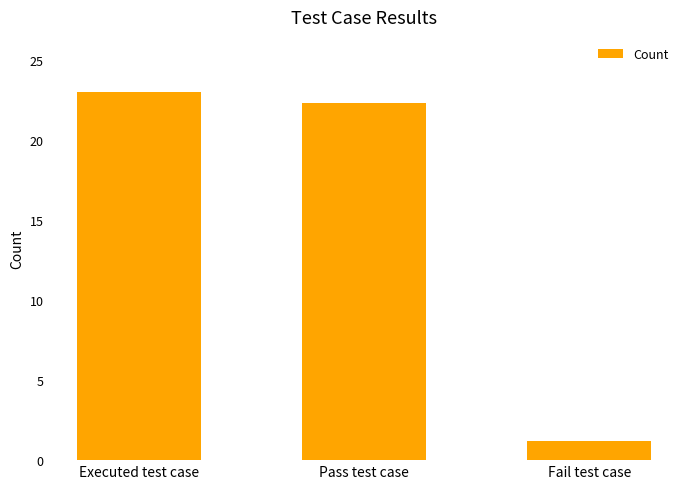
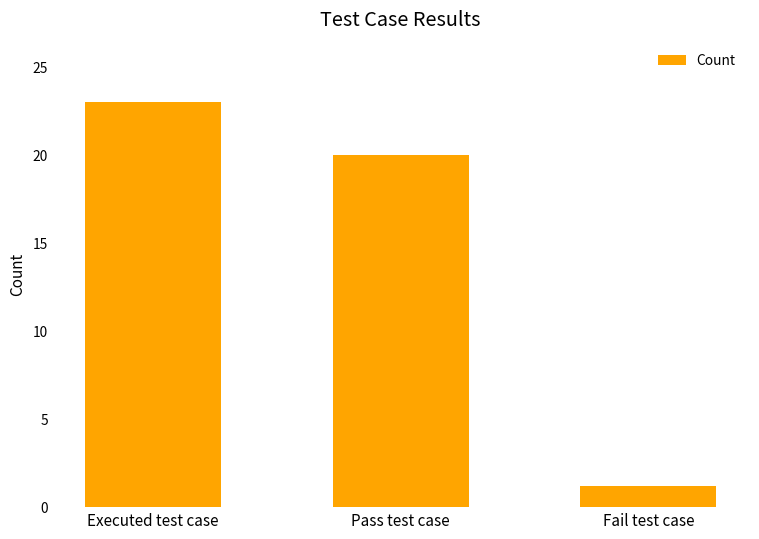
Pass test case: 22.3 -> 20.0
